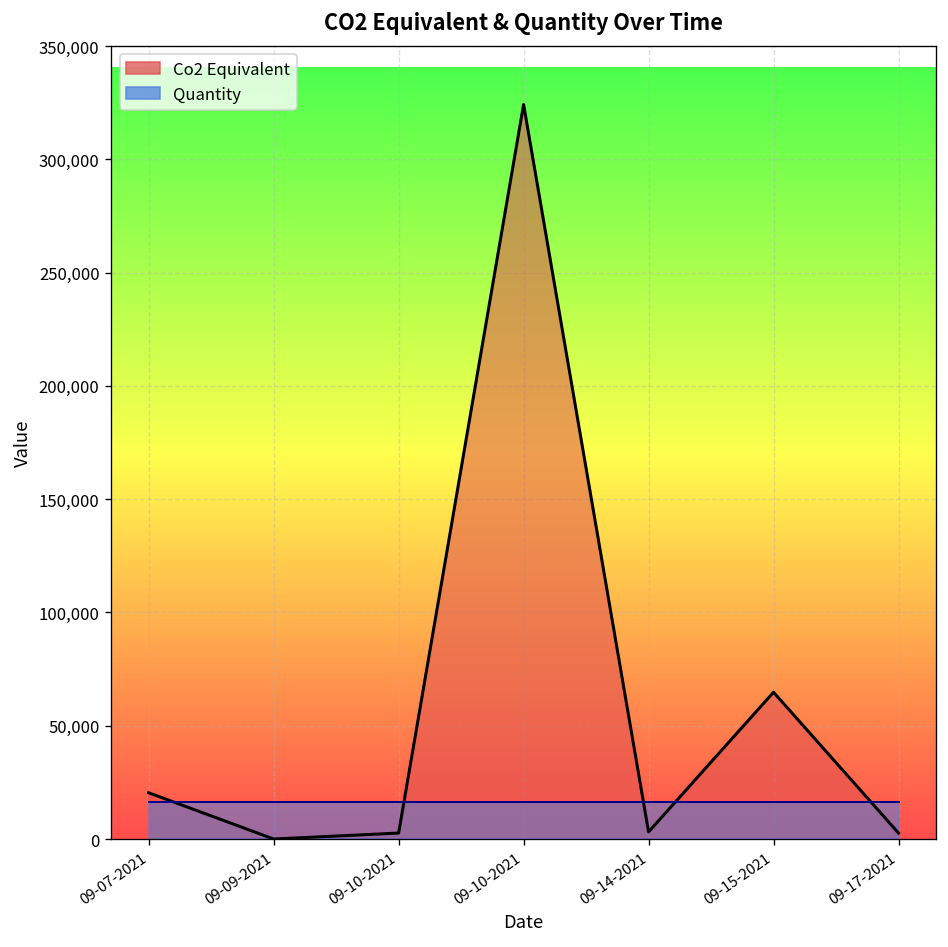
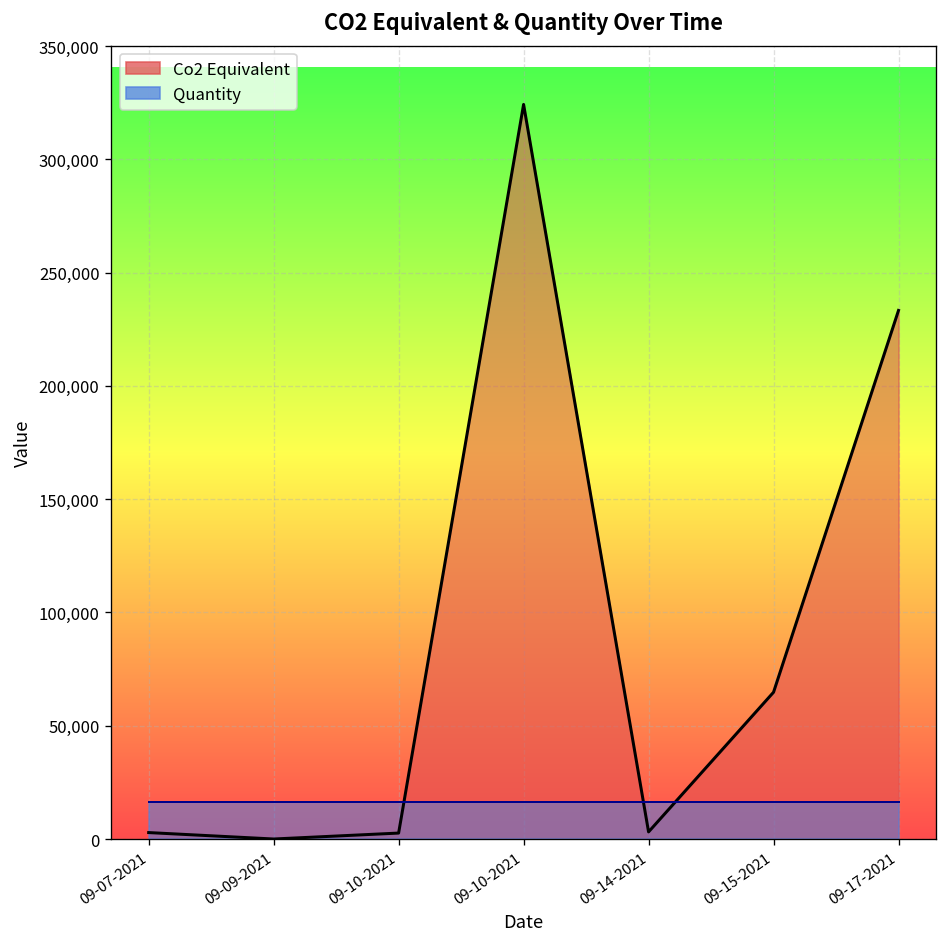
Co2 Equivalent, 09-07-2021: 20,000 -> 3,000
Co2 Equivalent, 09-17-2021: 3,000 -> 233,000
